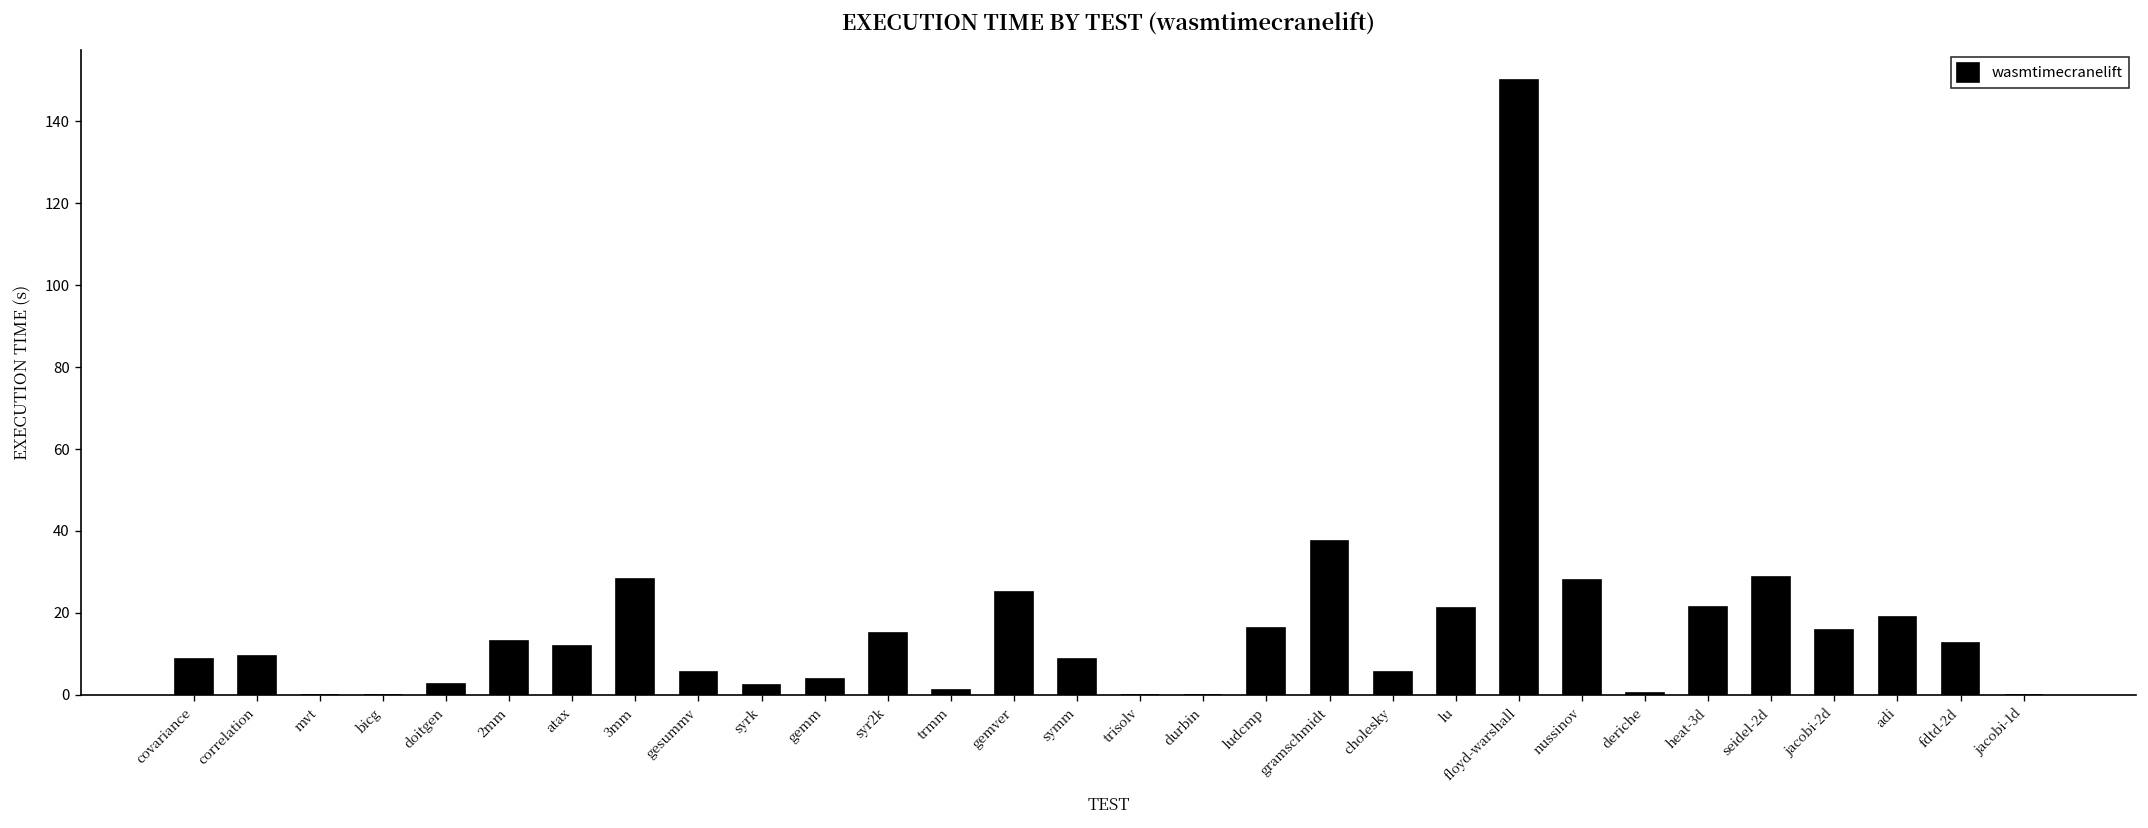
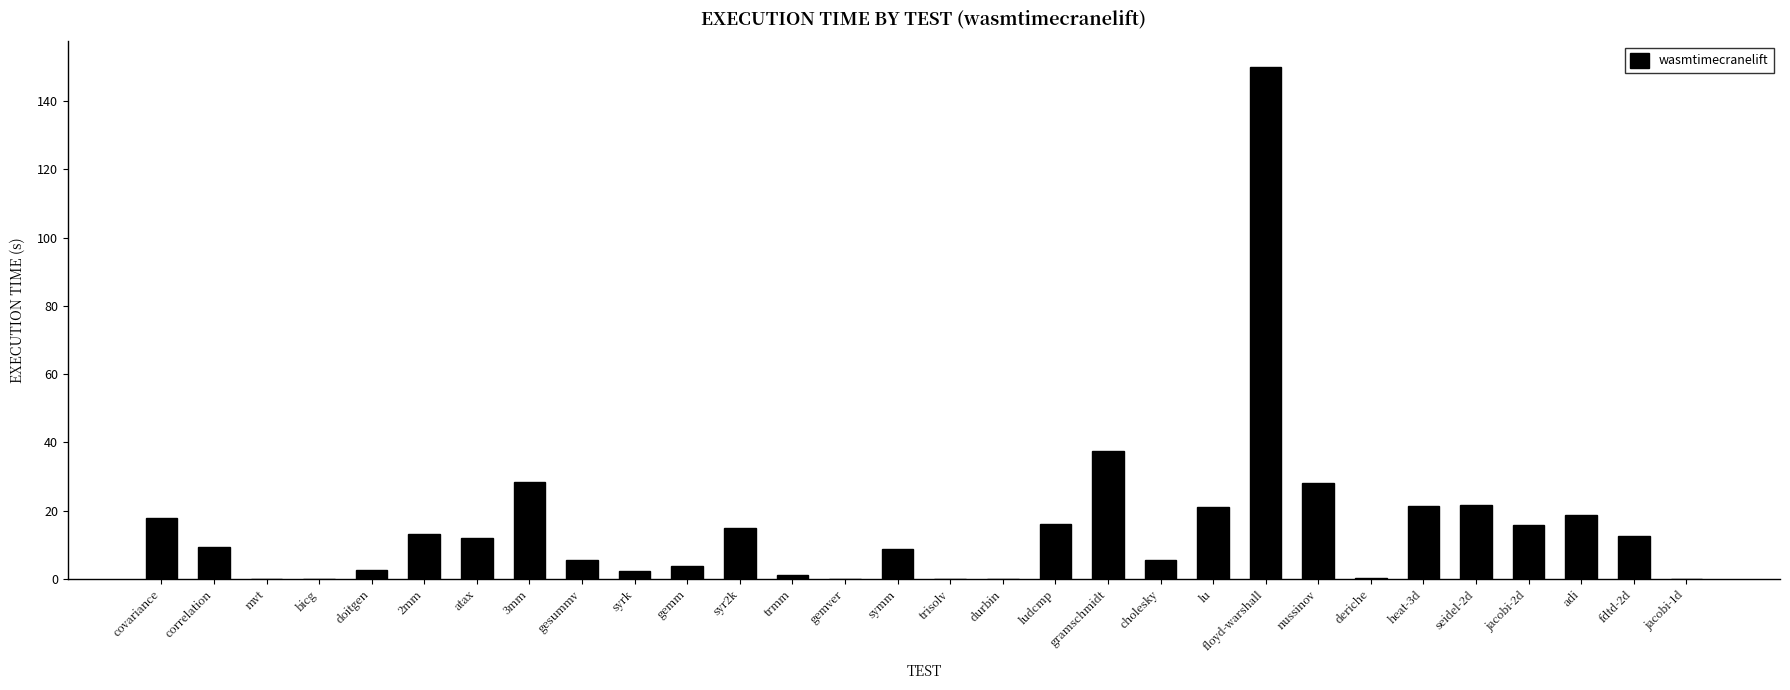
covariance: 9 -> 18
gemver: 25 -> 0
seidel-2d: 29 -> 22
